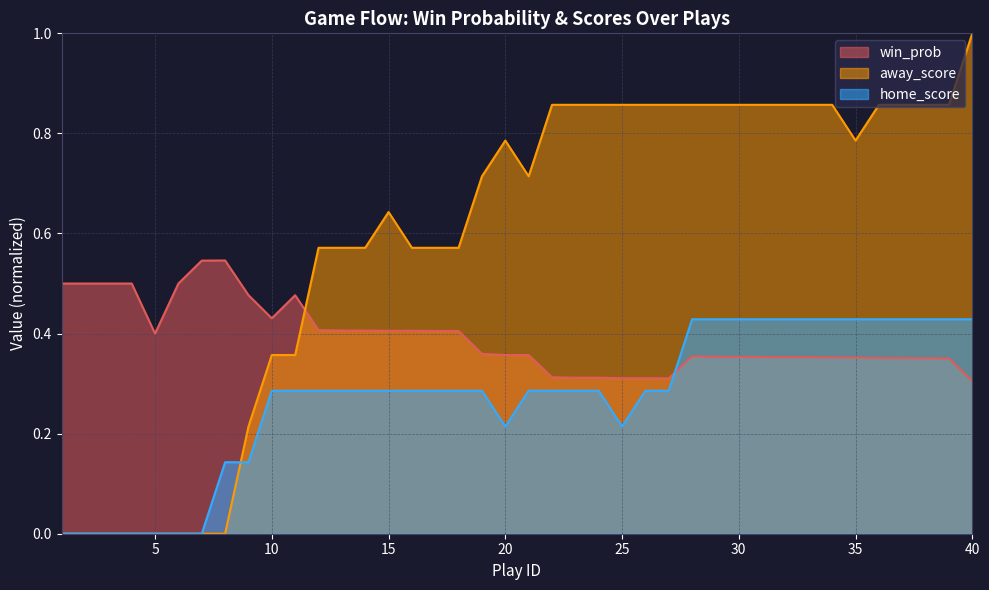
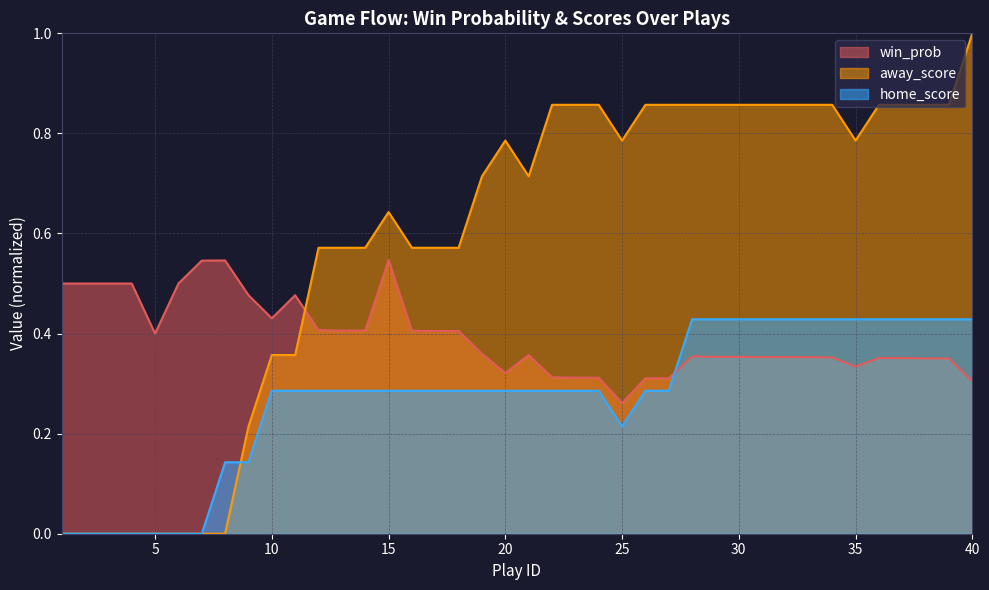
win_prob, 15: 0.41 -> 0.55
win_prob, 20: 0.36 -> 0.32
home_score, 20: 0.21 -> 0.29
win_prob, 25: 0.31 -> 0.26
away_score, 25: 0.86 -> 0.79
win_prob, 35: 0.35 -> 0.33
